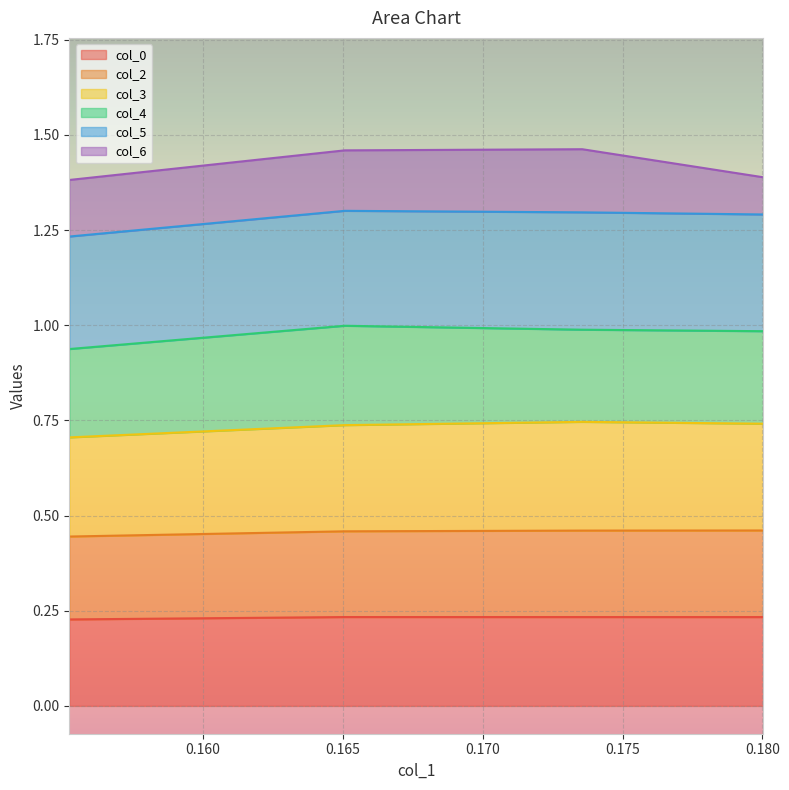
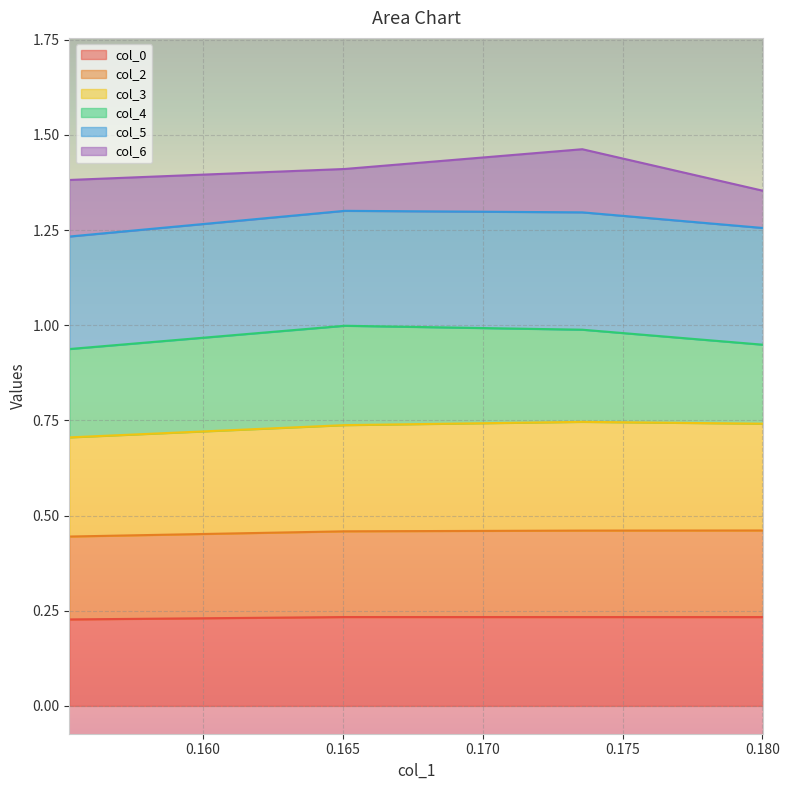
col_6, 0.165: 0.16 -> 0.11
col_4, 0.180: 0.24 -> 0.21
